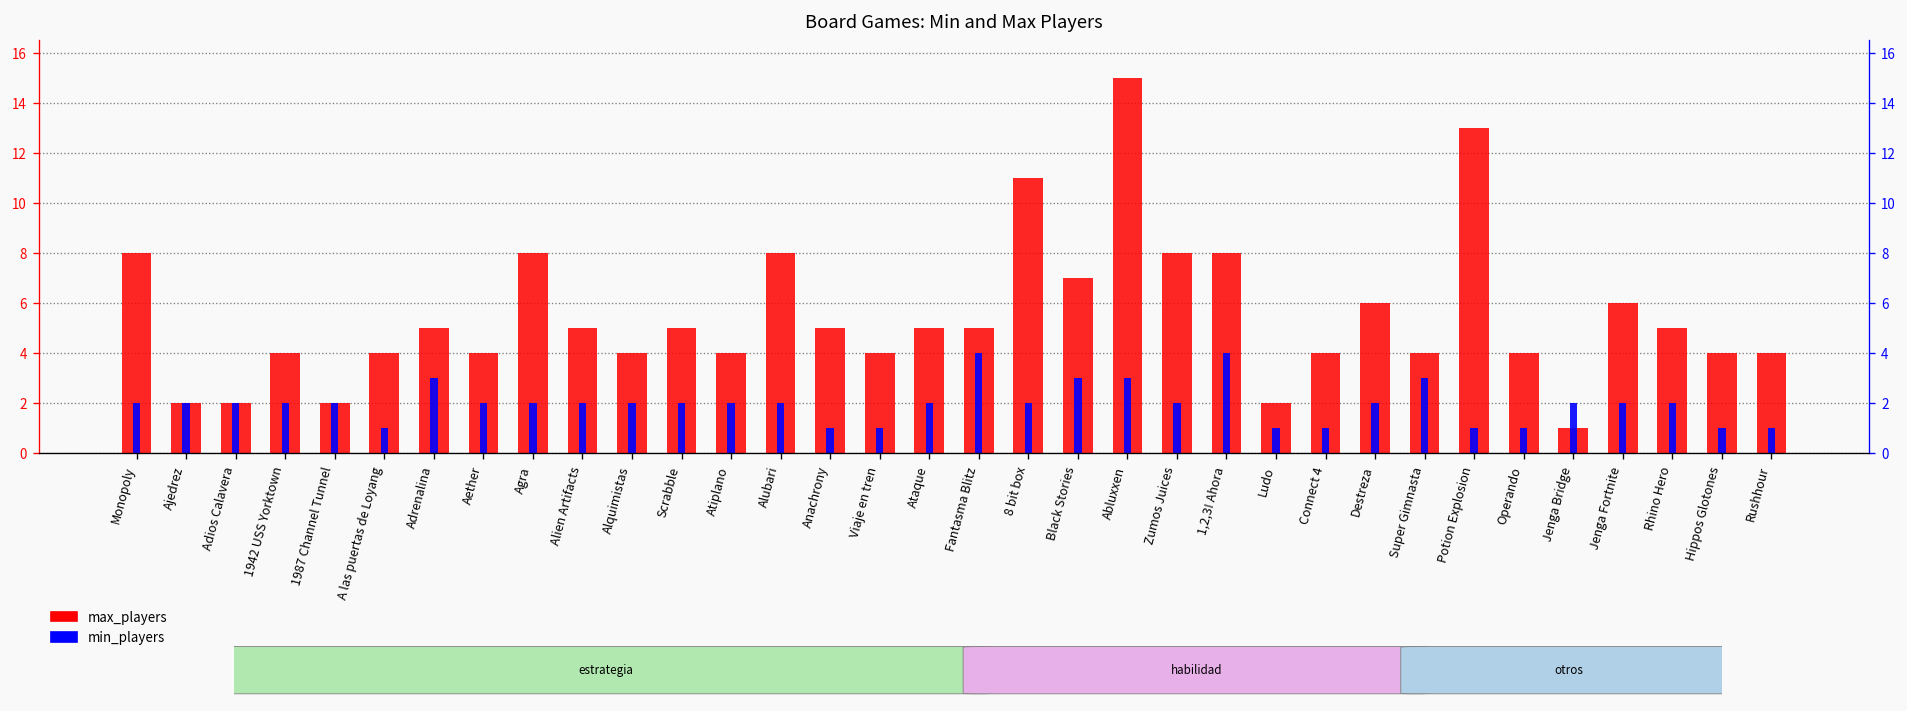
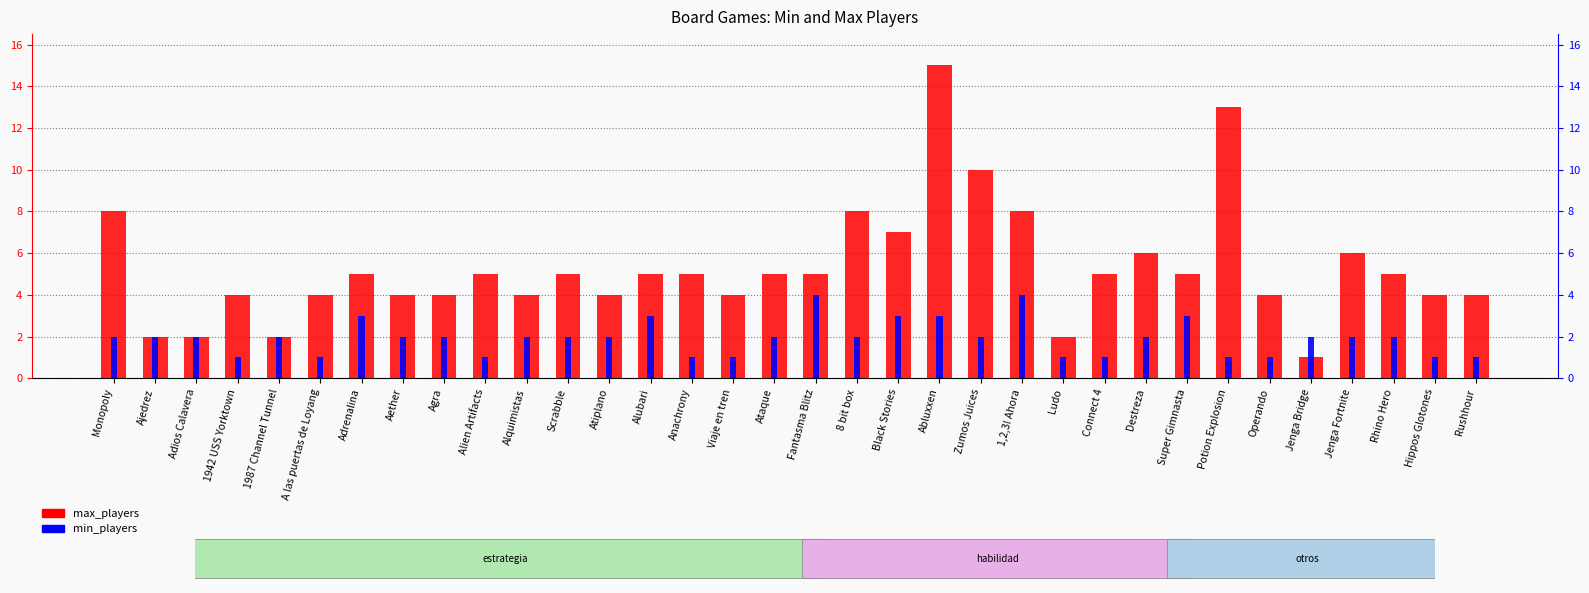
min_players, 1942 USS Yorktown: 2 -> 1
max_players, Agra: 8 -> 4
min_players, Alien Artifacts: 2 -> 1
max_players, Alubari: 8 -> 5
min_players, Alubari: 2 -> 3
max_players, 8 bit box: 11 -> 8
max_players, Zumos Juices: 8 -> 10
max_players, Connect 4: 4 -> 5
max_players, Super Gimnasta: 4 -> 5
